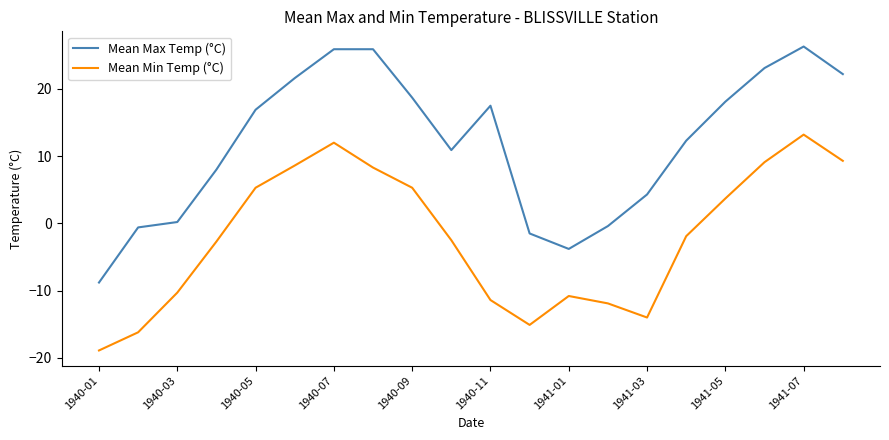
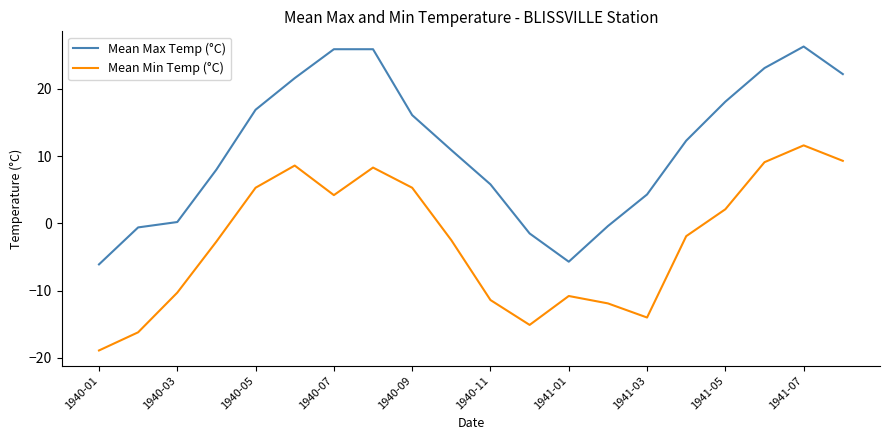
Mean Max Temp (°C), 1940-01: -9 -> -6
Mean Min Temp (°C), 1940-07: 12 -> 4
Mean Max Temp (°C), 1940-09: 19 -> 16
Mean Max Temp (°C), 1940-11: 18 -> 6
Mean Max Temp (°C), 1941-01: -4 -> -6
Mean Min Temp (°C), 1941-05: 4 -> 2
Mean Min Temp (°C), 1941-07: 13 -> 12
